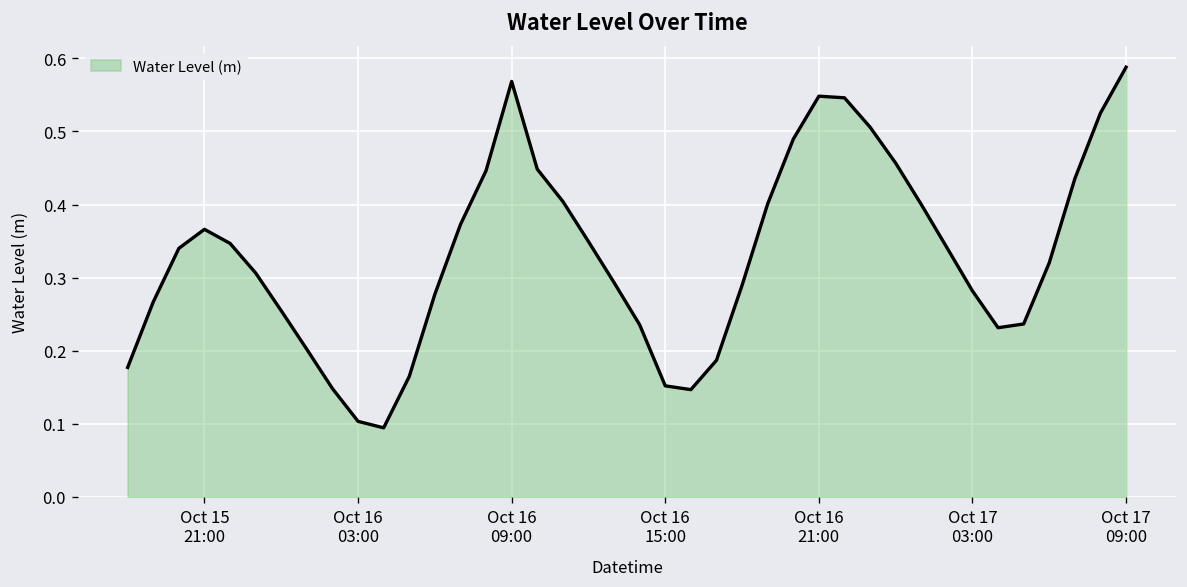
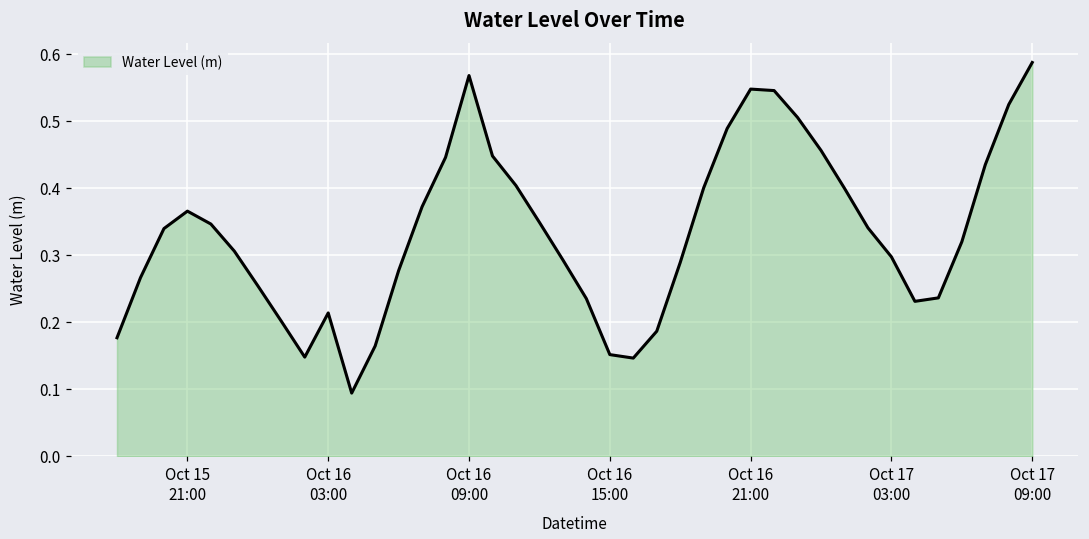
Oct 16 03:00: 0.10 -> 0.21
Oct 17 03:00: 0.28 -> 0.30
